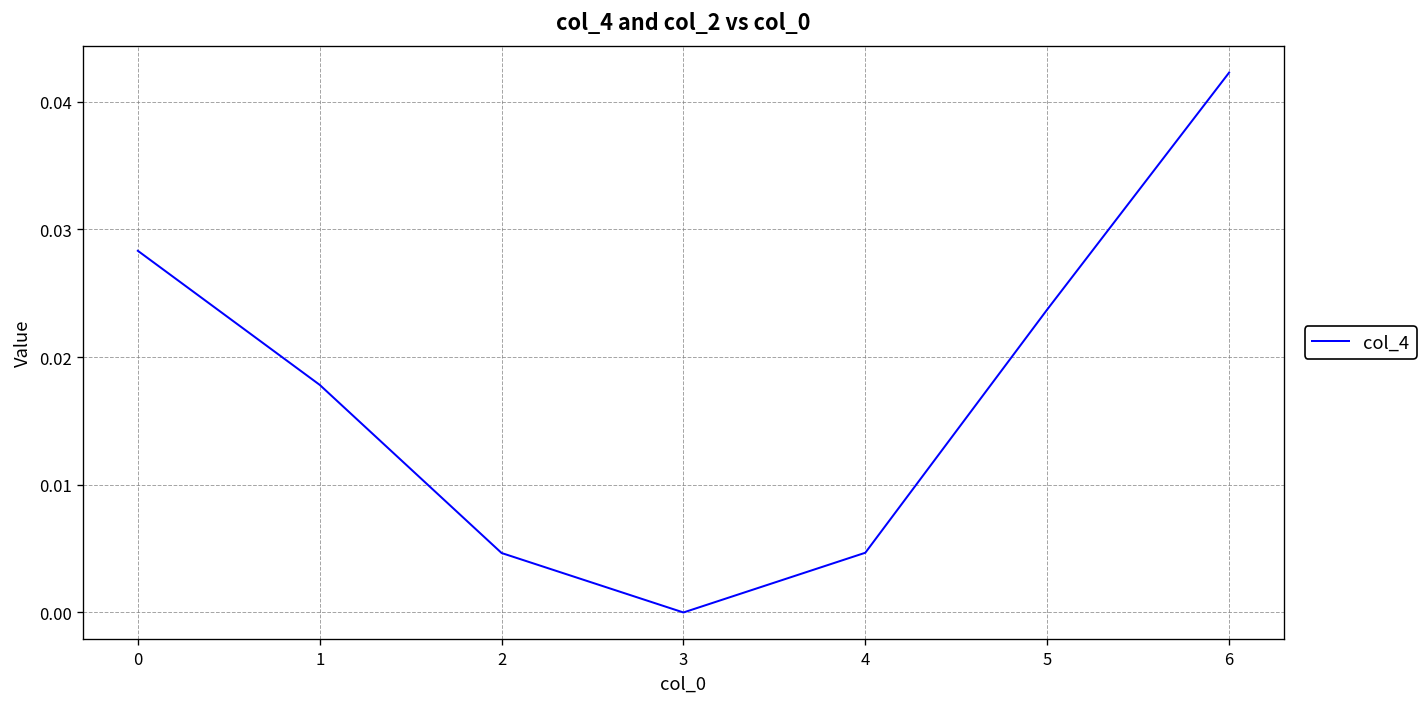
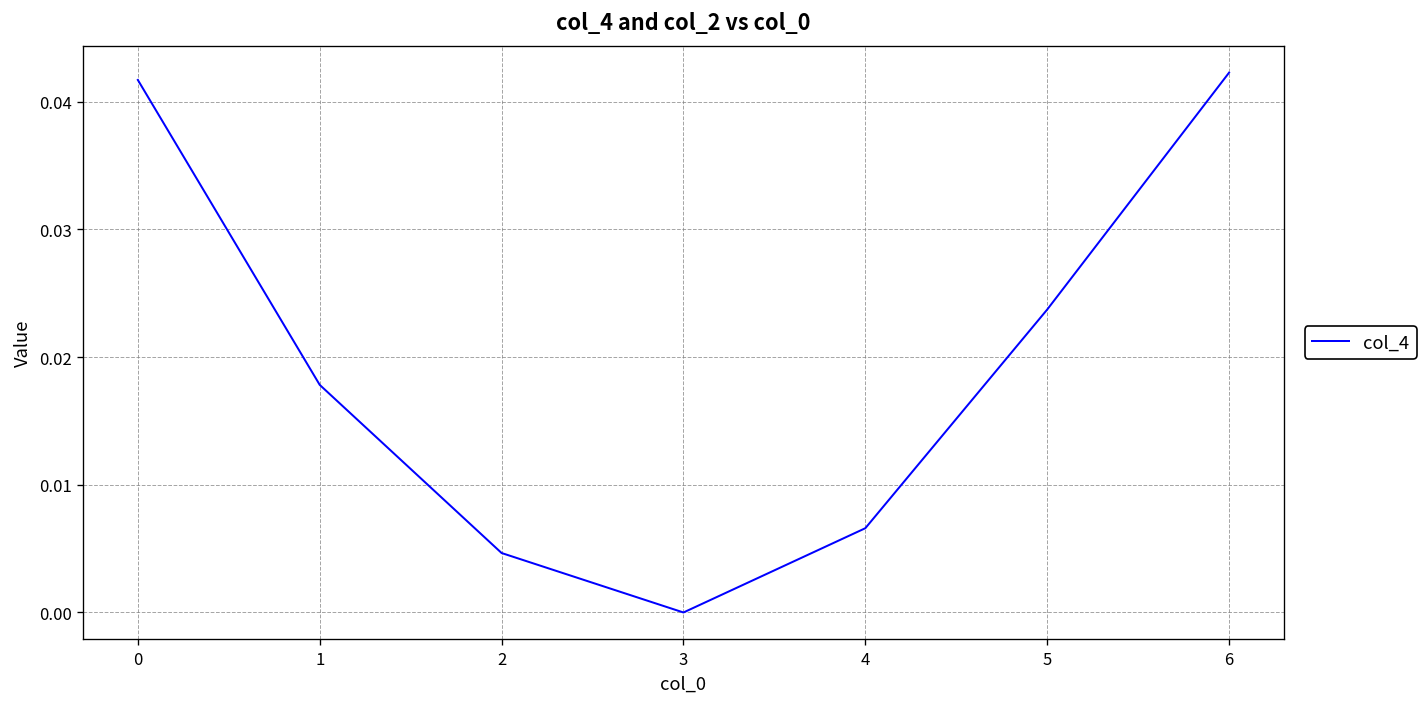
0: 0.0283 -> 0.0417
4: 0.0047 -> 0.0066
